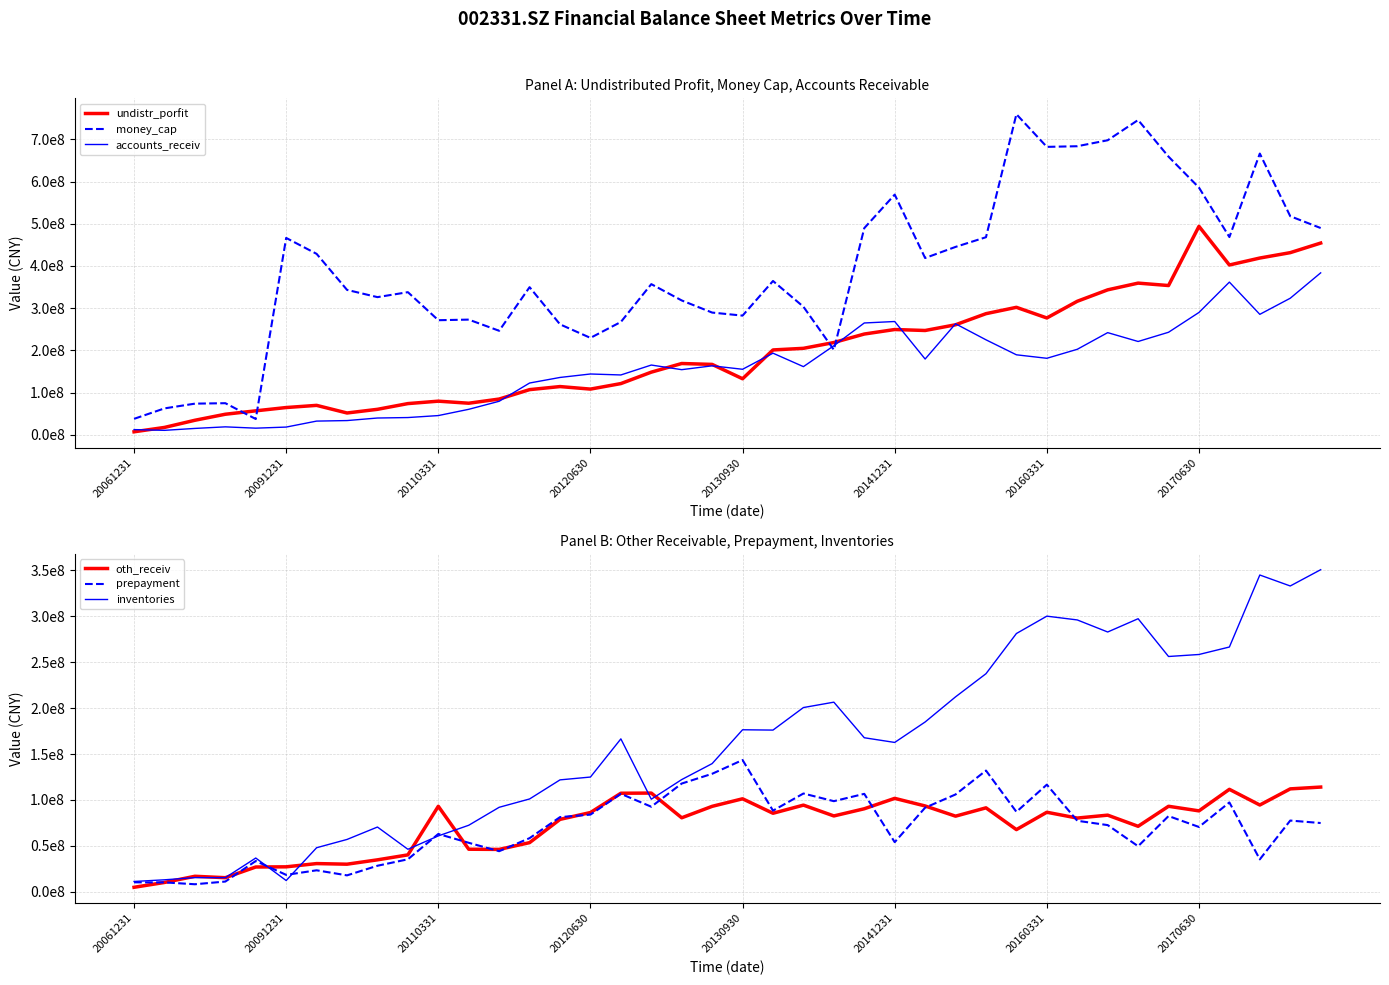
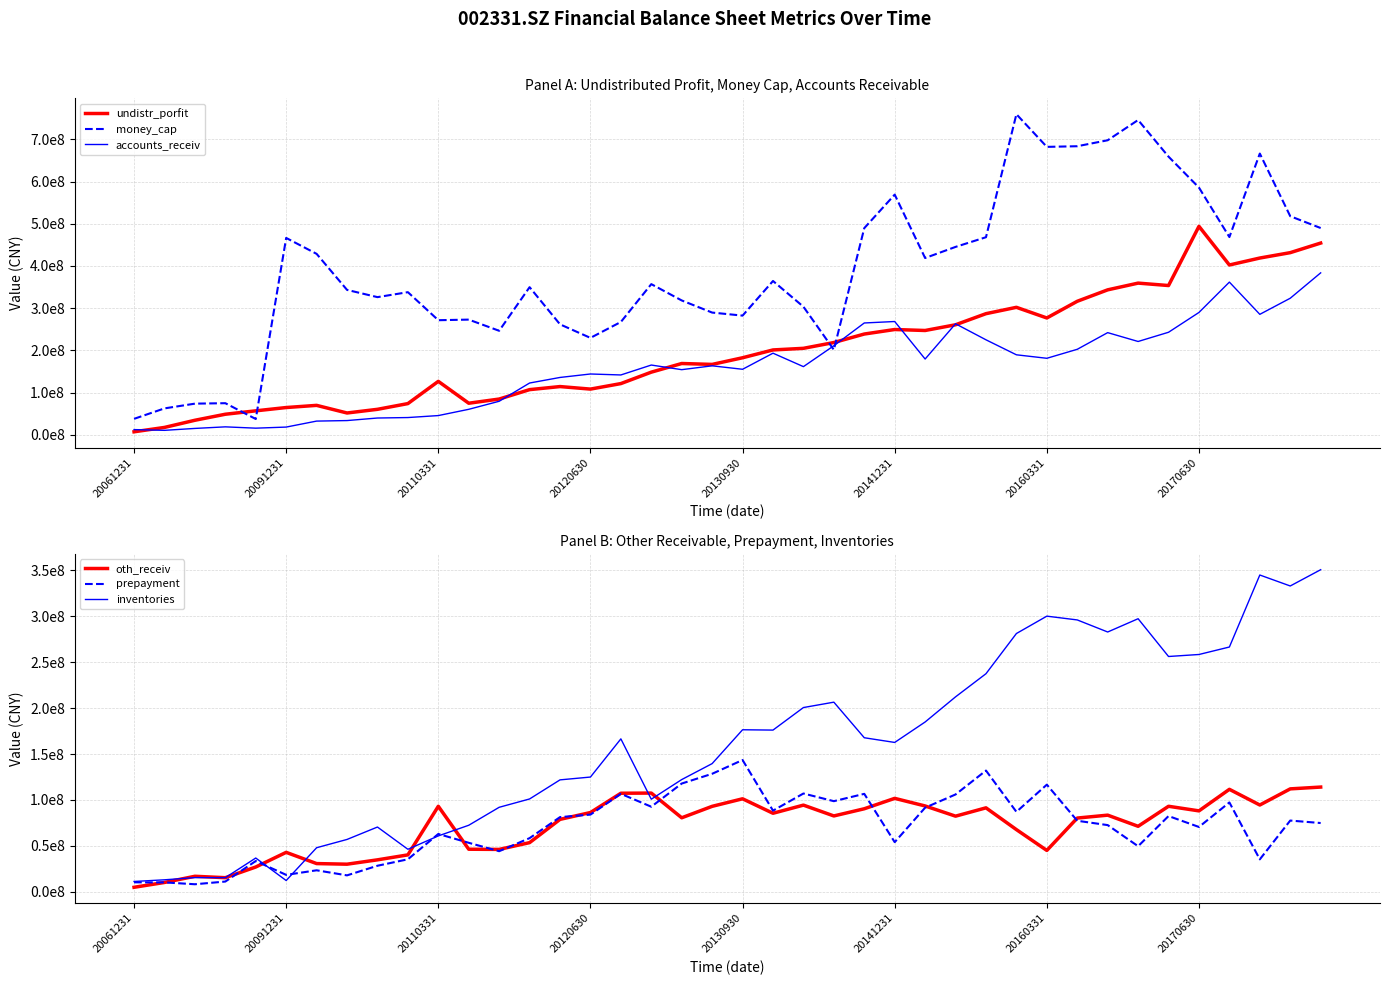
Panel A: Undistributed Profit, Money Cap, Accounts Receivable, undistr_porfit, 20110331: 80000000 -> 130000000
Panel A: Undistributed Profit, Money Cap, Accounts Receivable, undistr_porfit, 20130930: 130000000 -> 180000000
Panel B: Other Receivable, Prepayment, Inventories, oth_receiv, 20091231: 30000000 -> 40000000
Panel B: Other Receivable, Prepayment, Inventories, oth_receiv, 20160331: 90000000 -> 50000000
